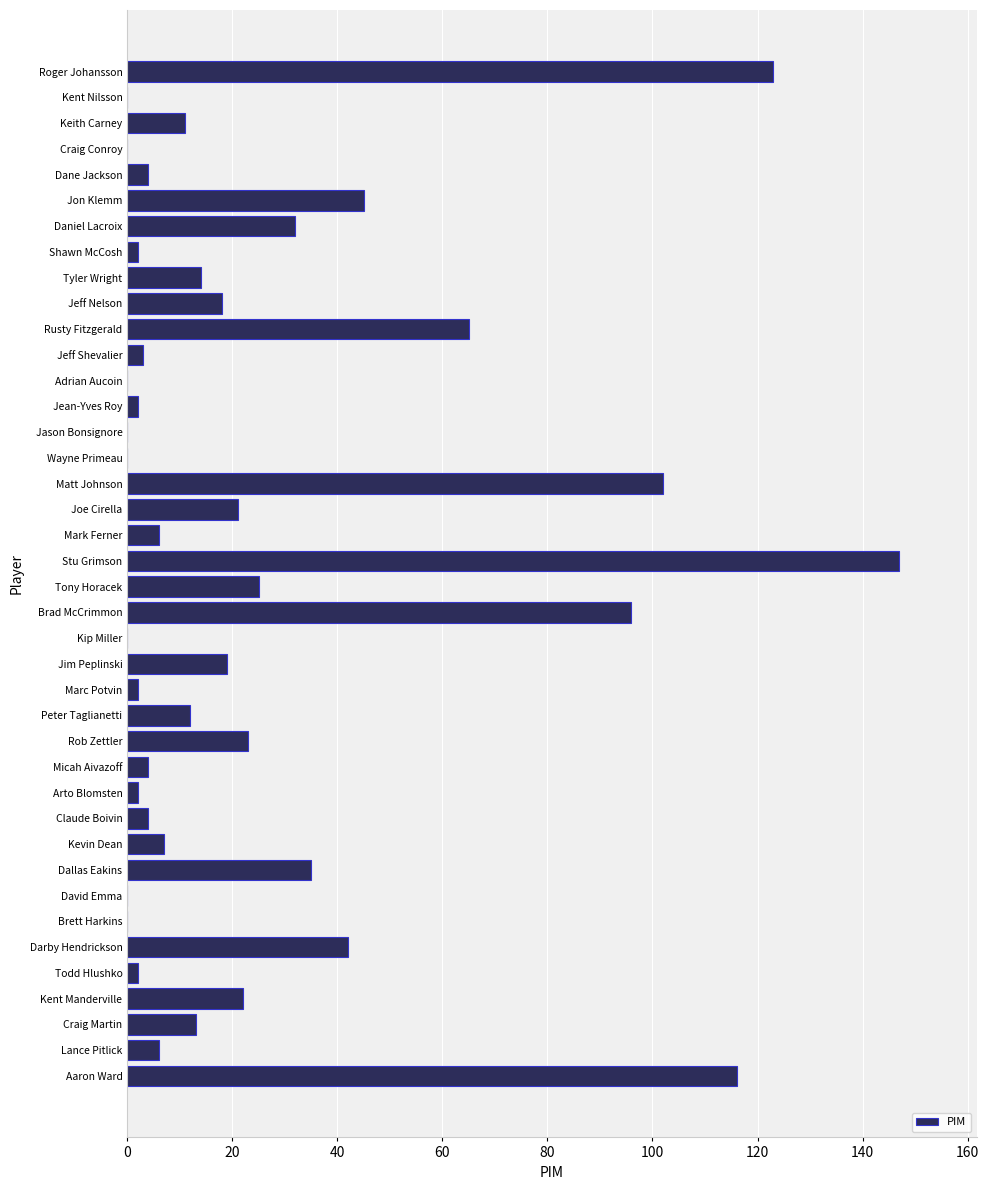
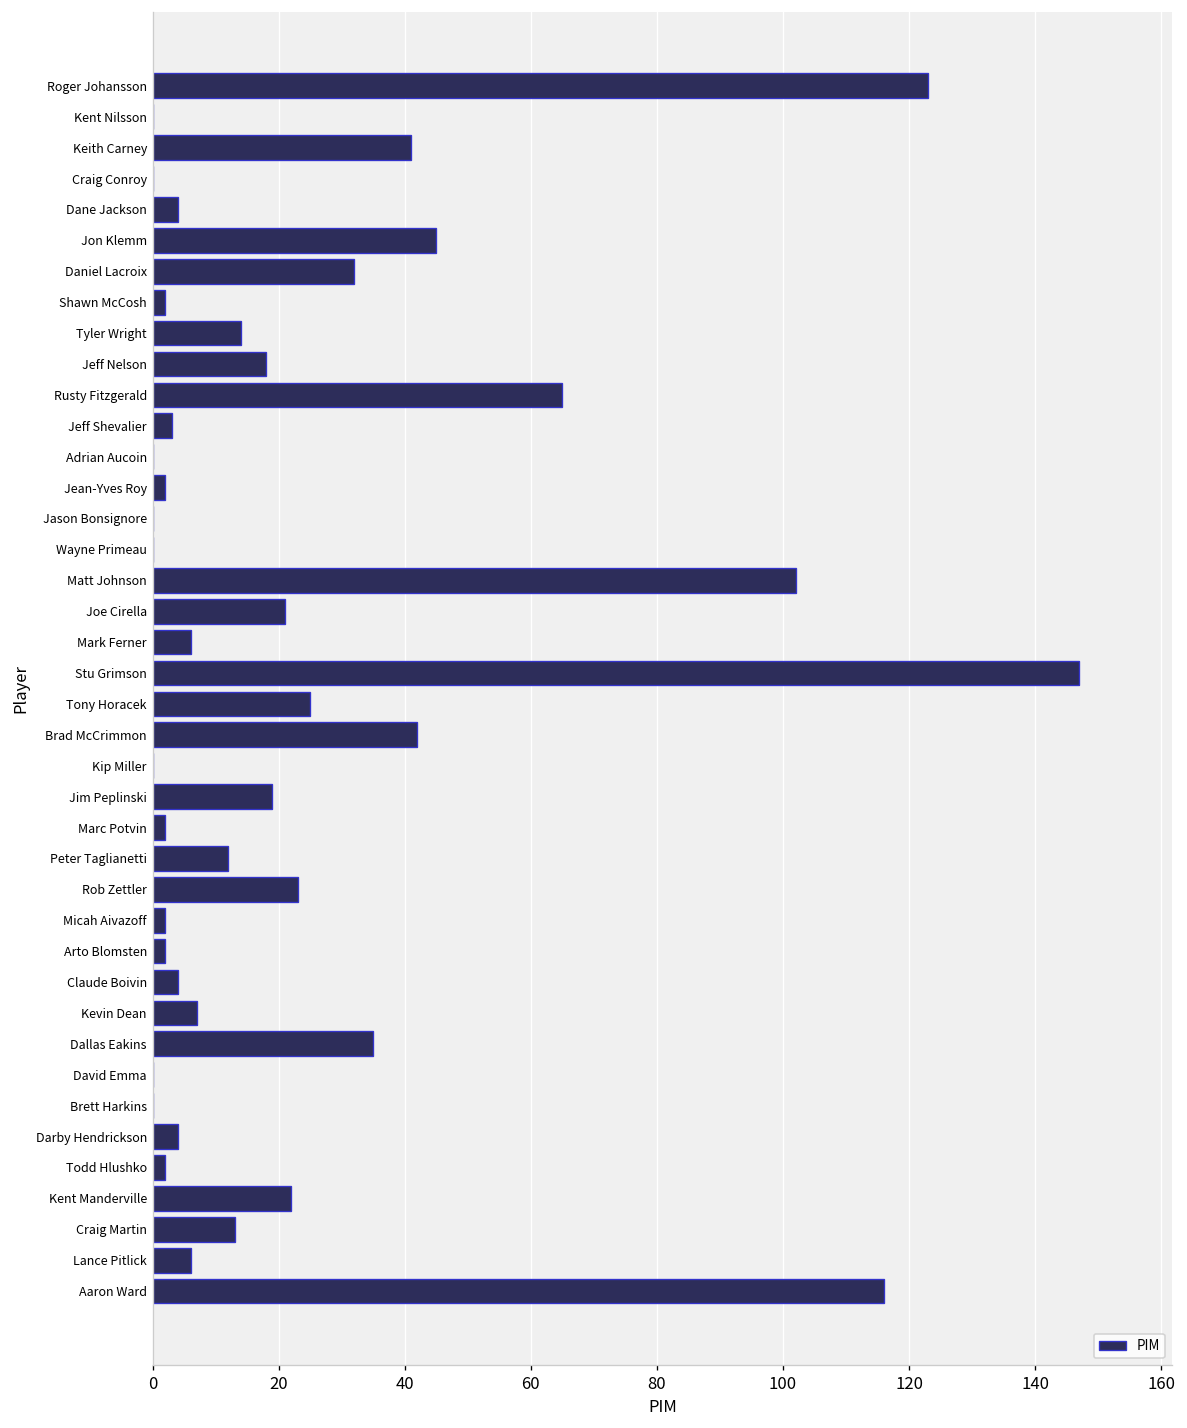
Keith Carney: 11 -> 41
Brad McCrimmon: 96 -> 42
Micah Aivazoff: 4 -> 2
Darby Hendrickson: 42 -> 4
